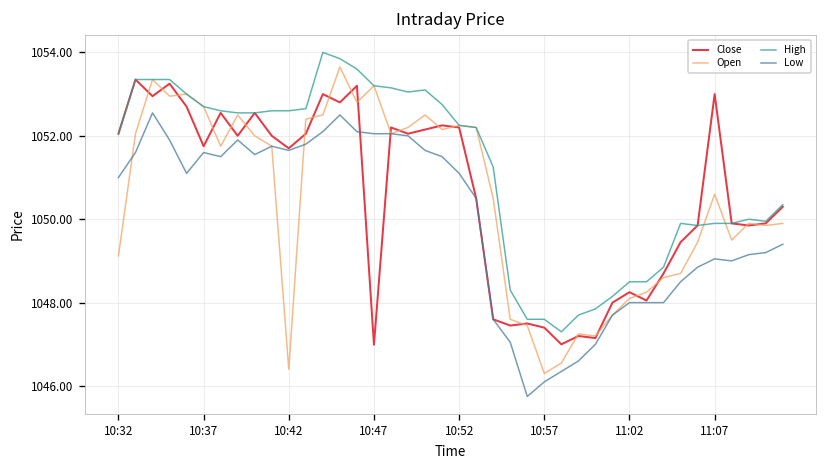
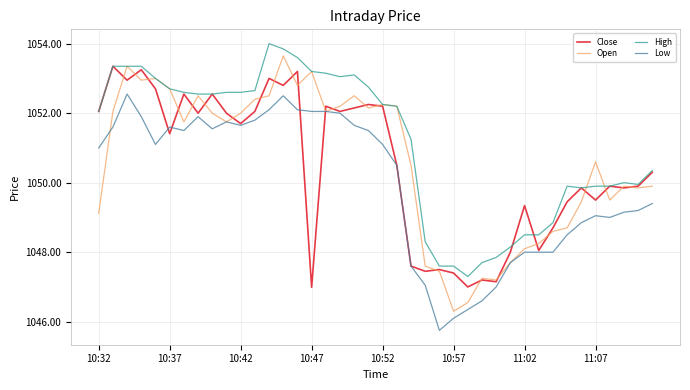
Close, 10:37: 1051.8 -> 1051.4
Open, 10:42: 1046.4 -> 1052.0
Close, 11:02: 1048.3 -> 1049.3
Close, 11:07: 1053.0 -> 1049.5
